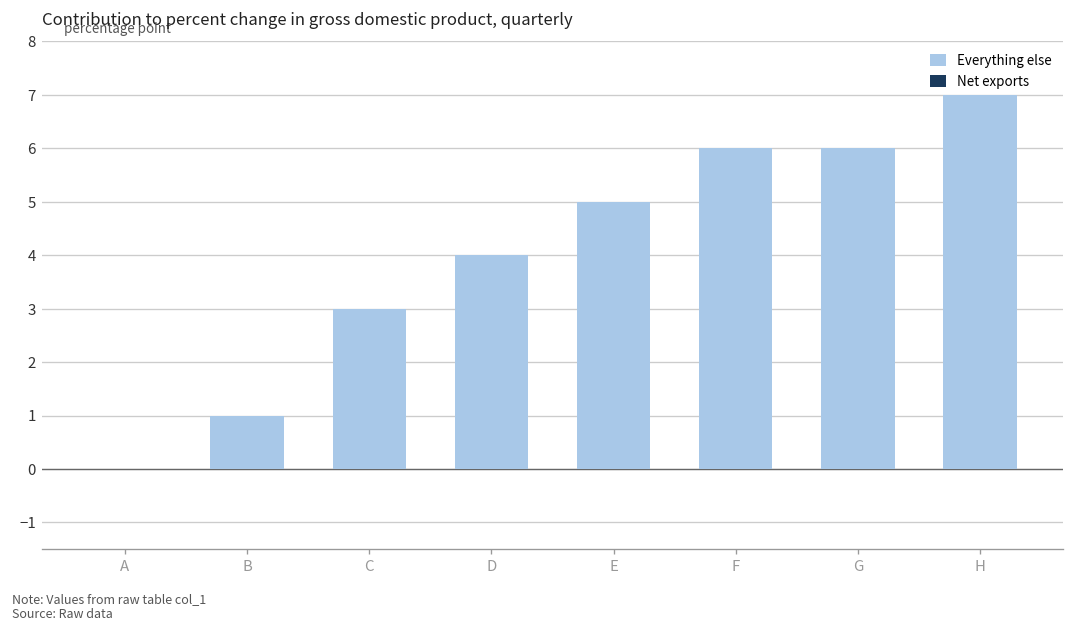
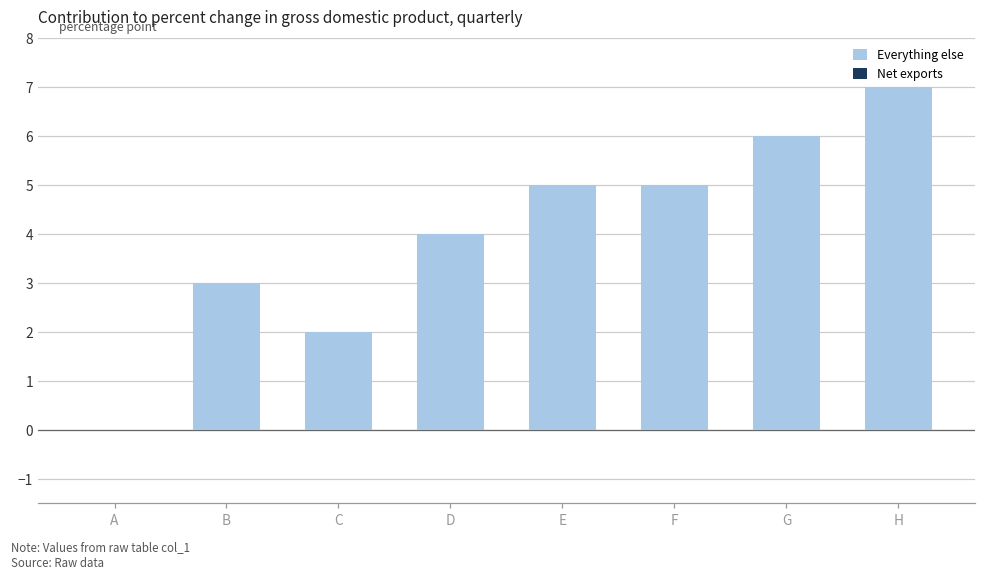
Everything else, B: 1 -> 3
Everything else, C: 3 -> 2
Everything else, F: 6 -> 5
